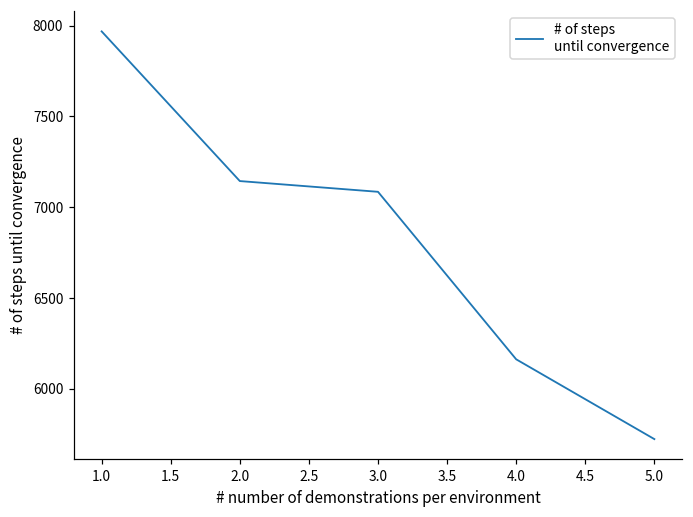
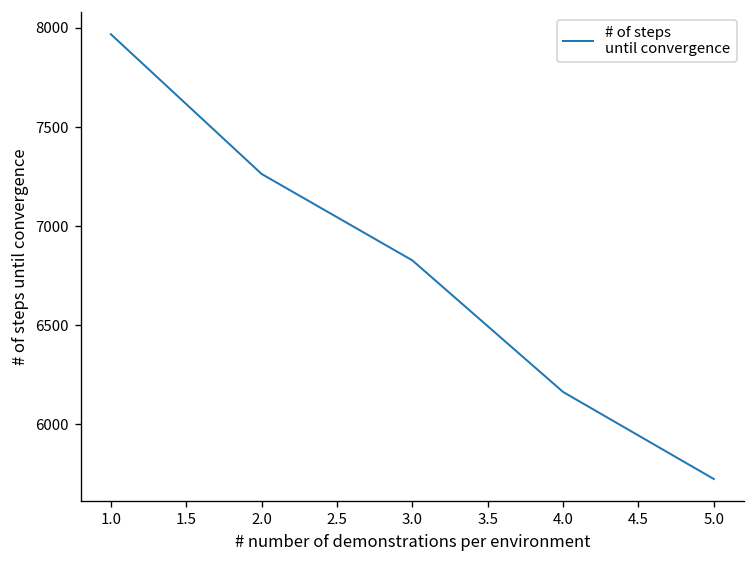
2.0: 7140 -> 7260
3.0: 7090 -> 6830
